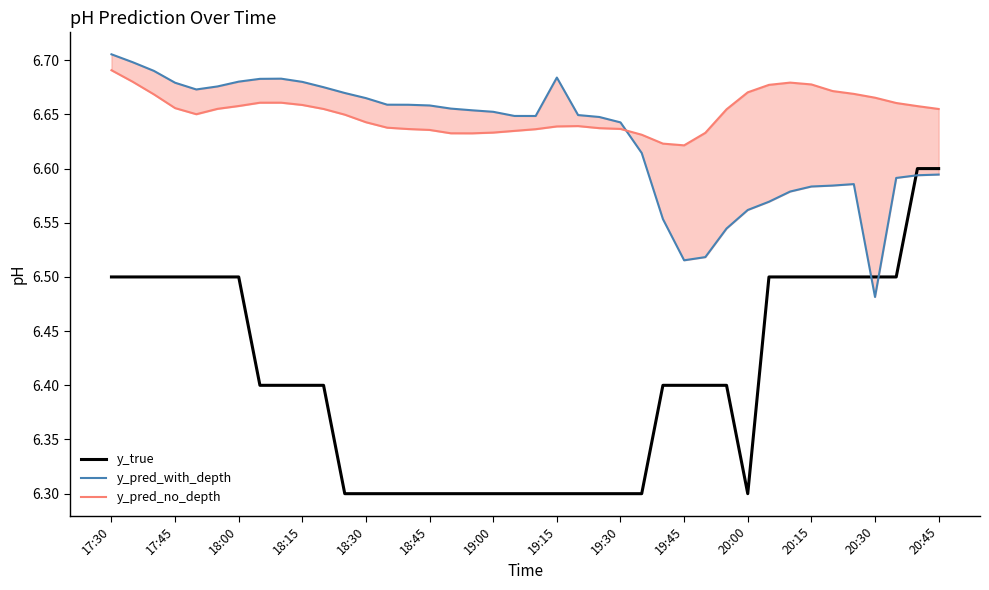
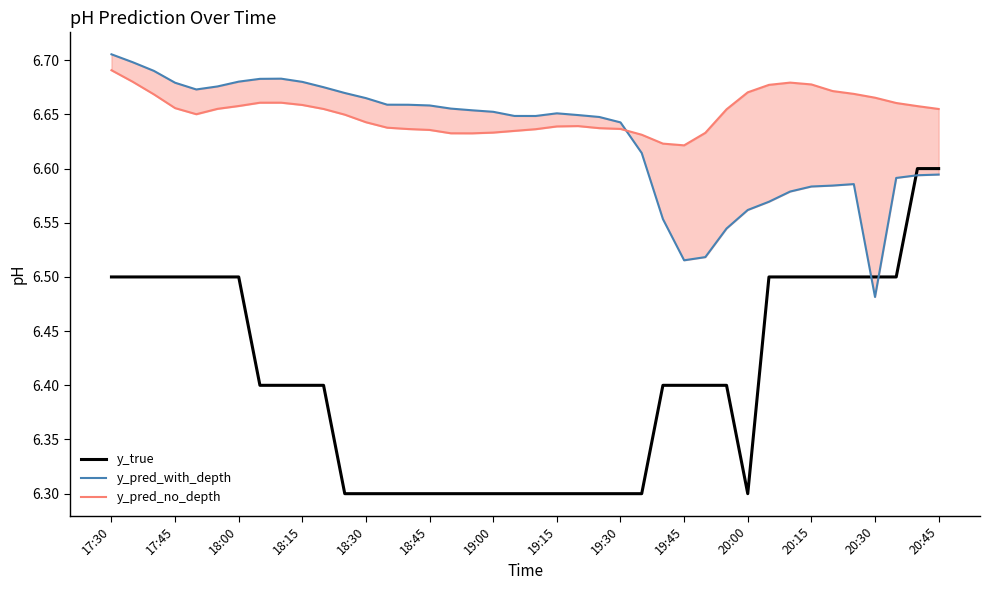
y_pred_with_depth, 19:15: 6.684 -> 6.651
